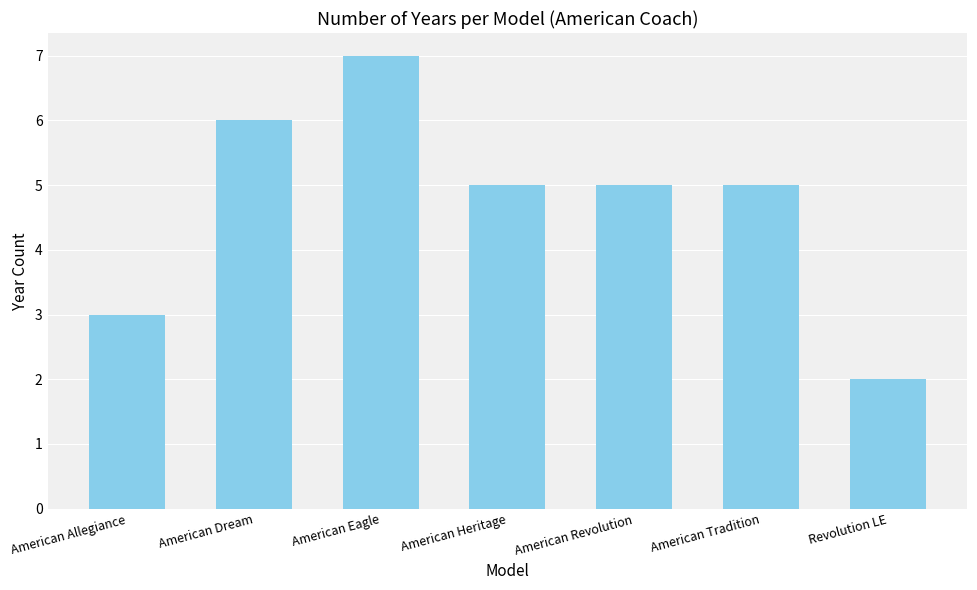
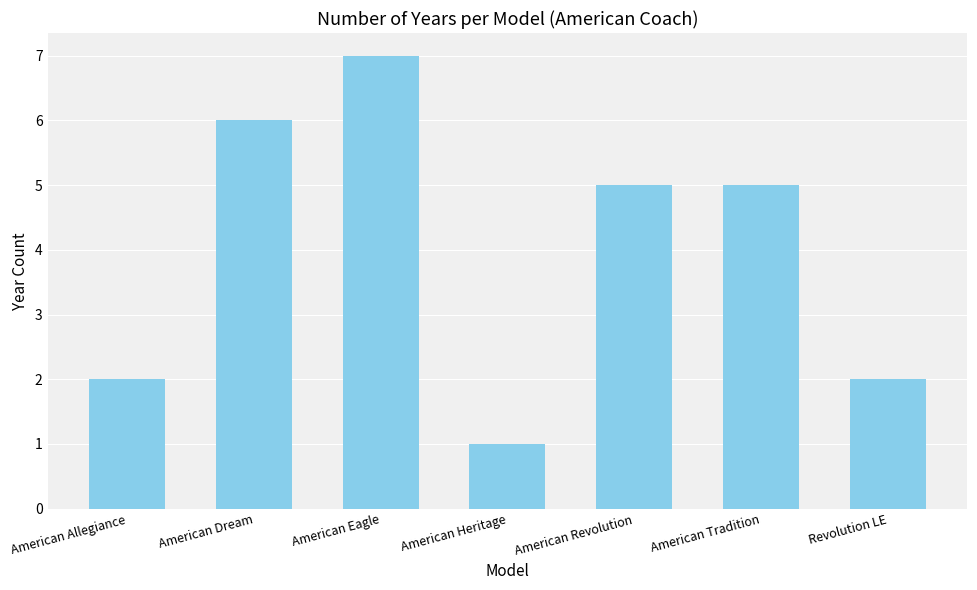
American Allegiance: 3 -> 2
American Heritage: 5 -> 1
